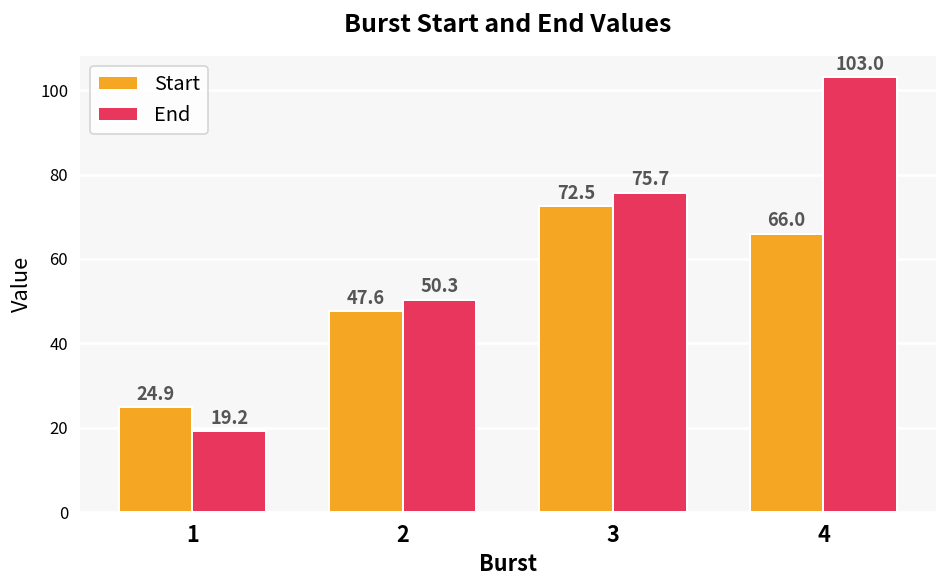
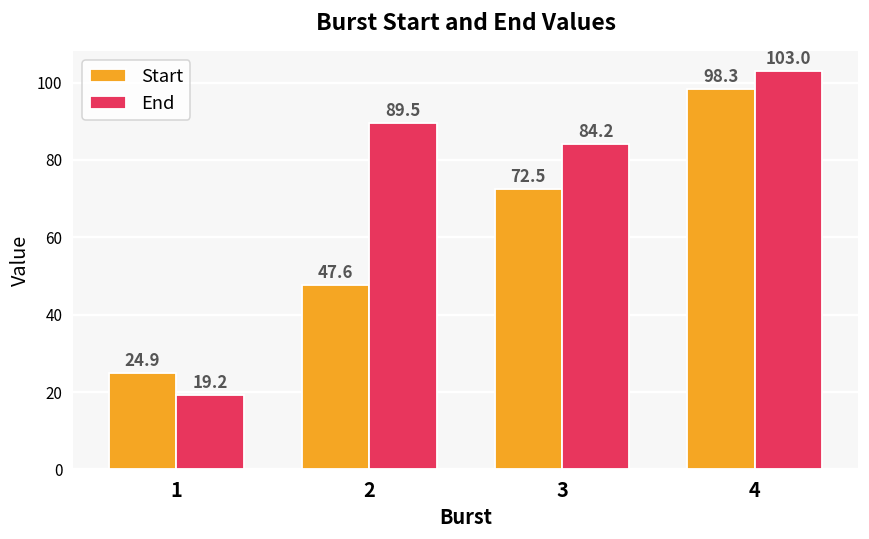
End, 2: 50.3 -> 89.5
End, 3: 75.7 -> 84.2
Start, 4: 66.0 -> 98.3
